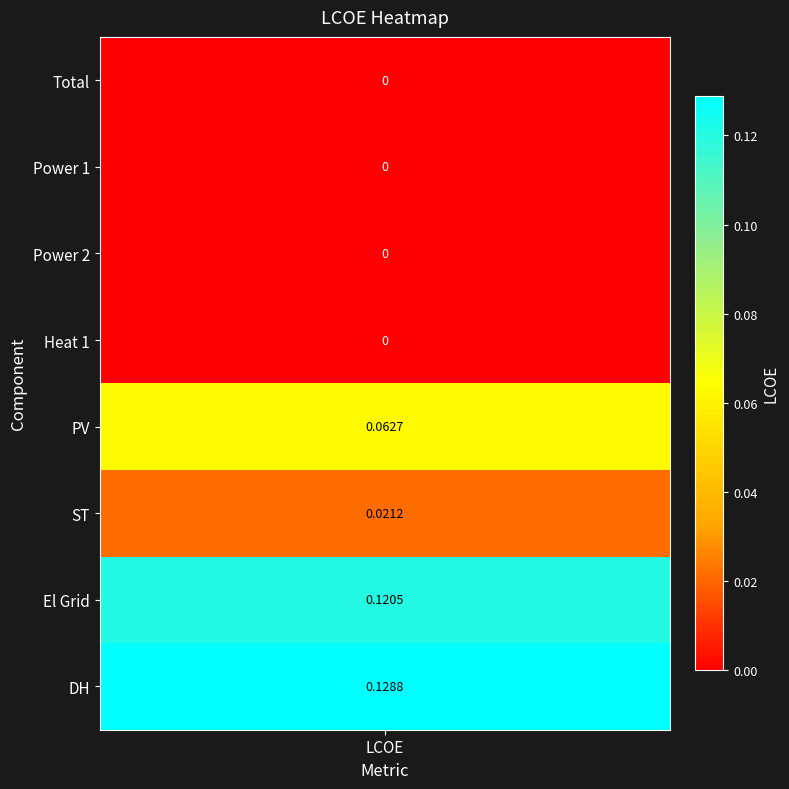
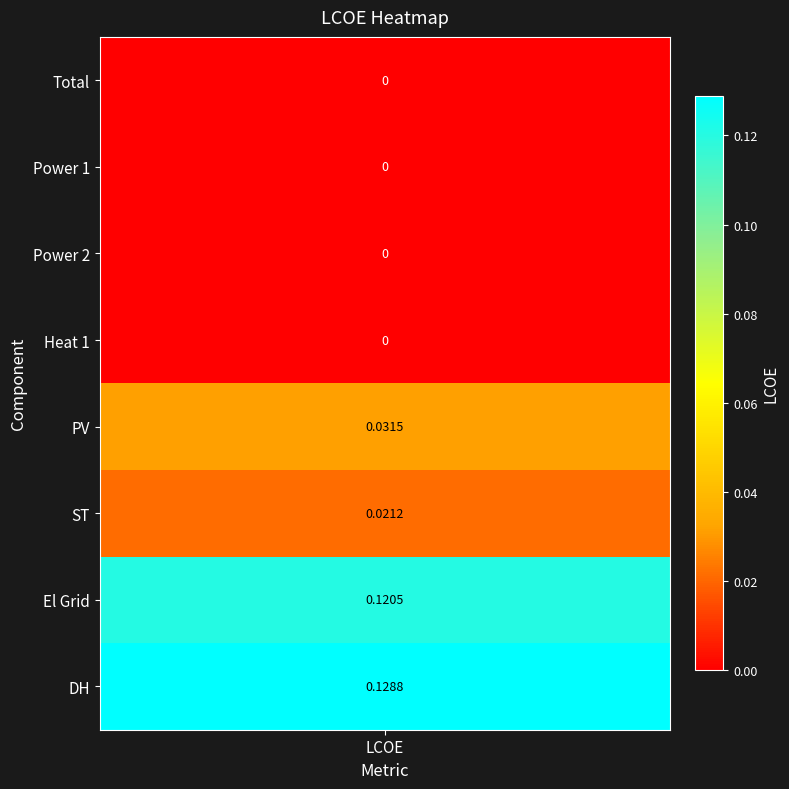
PV, LCOE: 0.0627 -> 0.0315
